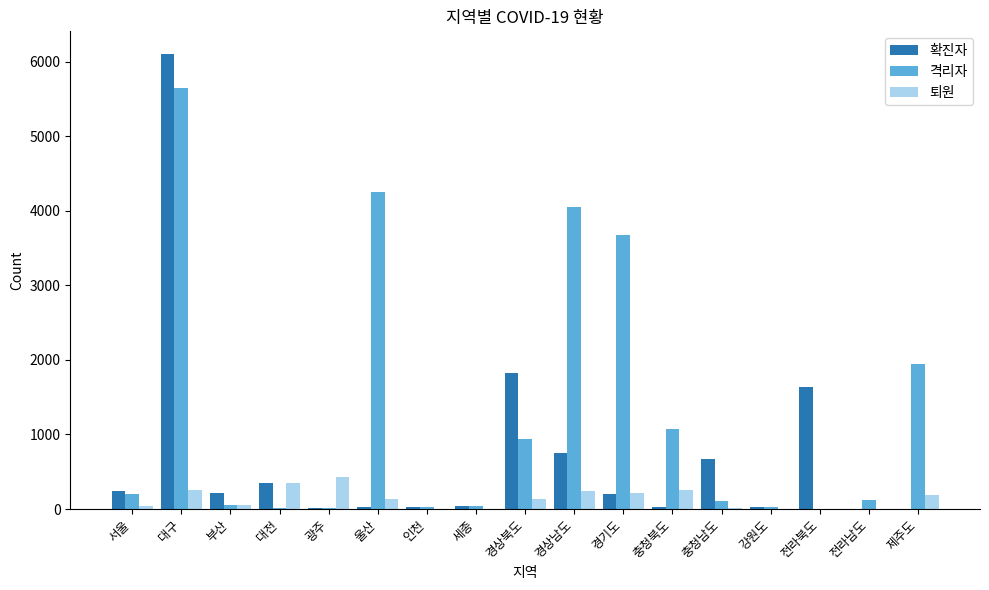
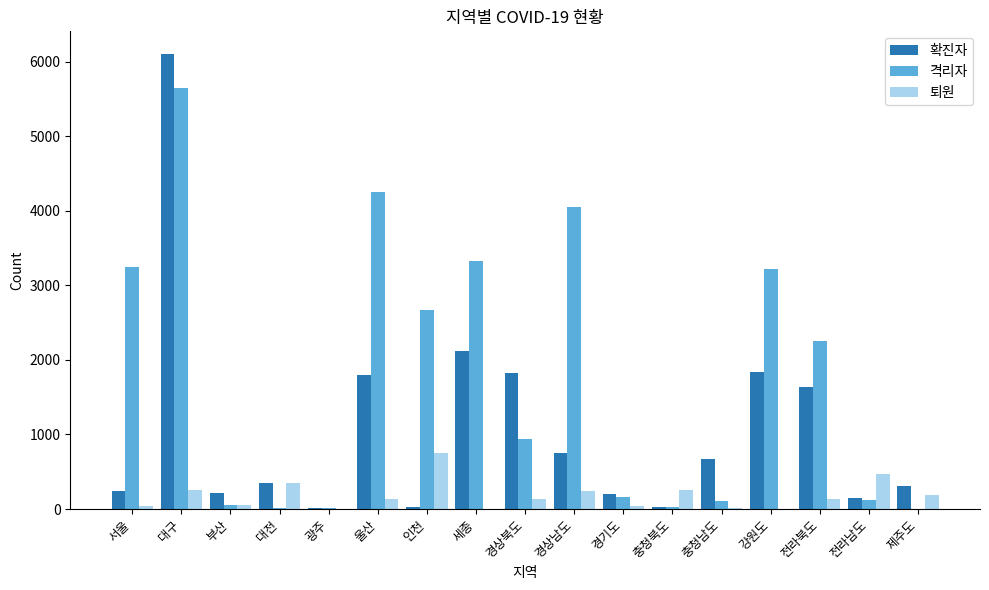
격리자, 서울: 200 -> 3200
퇴원, 광주: 400 -> 0
확진자, 울산: 0 -> 1800
격리자, 인천: 0 -> 2700
퇴원, 인천: 0 -> 700
확진자, 세종: 0 -> 2100
격리자, 세종: 0 -> 3300
격리자, 경기도: 3700 -> 200
퇴원, 경기도: 200 -> 0
격리자, 충청북도: 1100 -> 0
확진자, 강원도: 0 -> 1800
격리자, 강원도: 0 -> 3200
격리자, 전라북도: 0 -> 2300
퇴원, 전라북도: 0 -> 100
확진자, 전라남도: 0 -> 200
퇴원, 전라남도: 0 -> 500
확진자, 제주도: 0 -> 300
격리자, 제주도: 1900 -> 0
